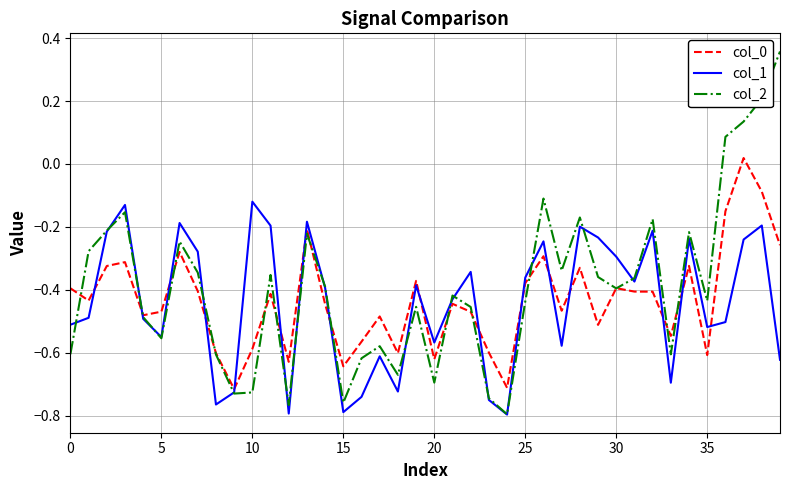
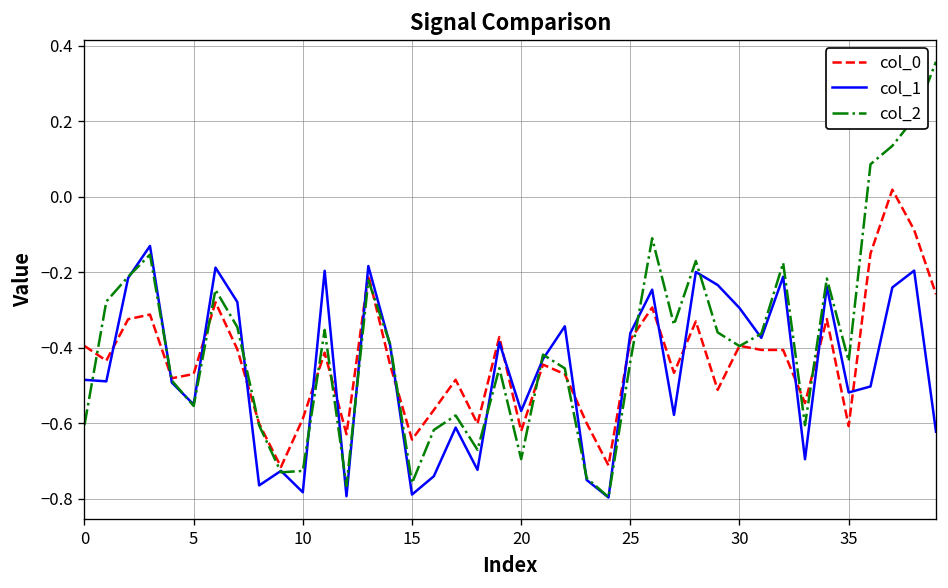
col_1, 0: -0.51 -> -0.48
col_1, 10: -0.12 -> -0.78
